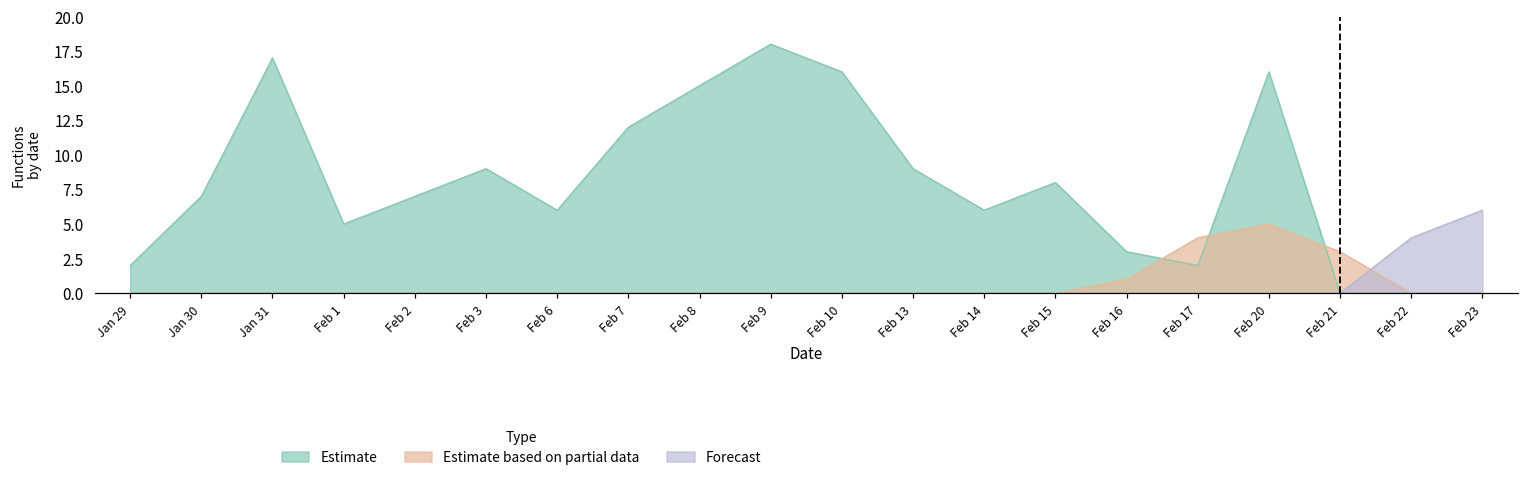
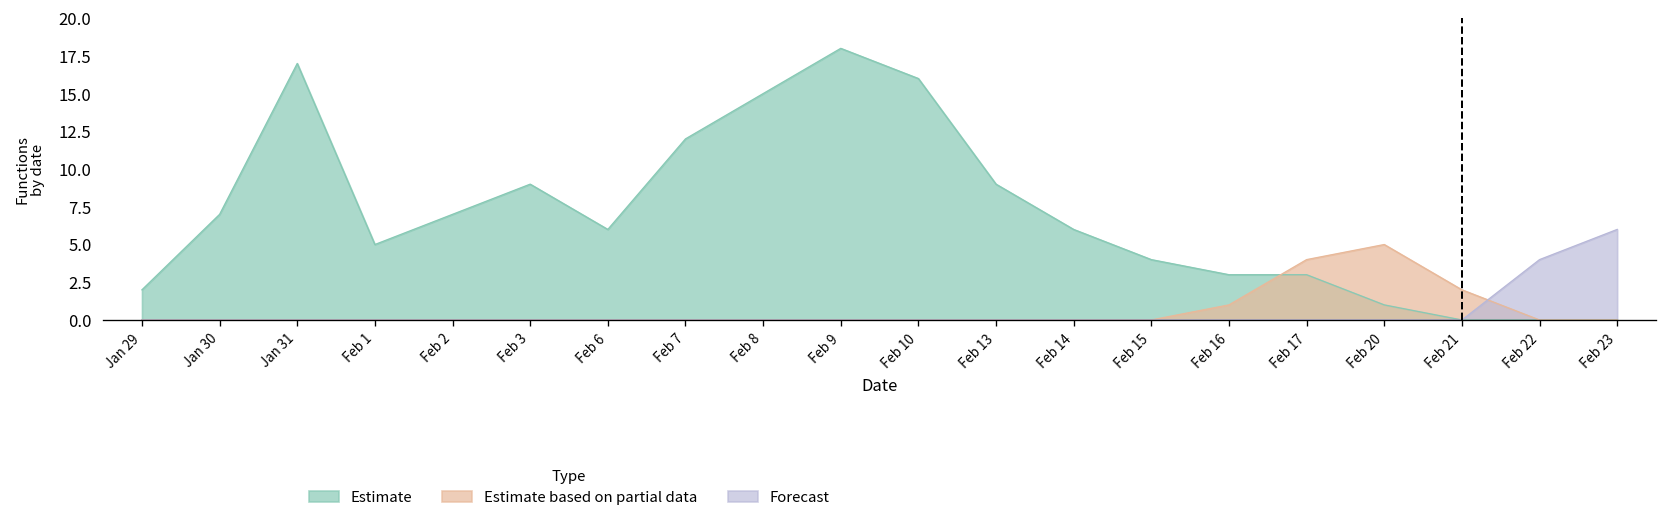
Estimate, Feb 15: 8 -> 4
Estimate, Feb 17: 2 -> 3
Estimate, Feb 20: 16 -> 1
Estimate based on partial data, Feb 21: 3 -> 2
